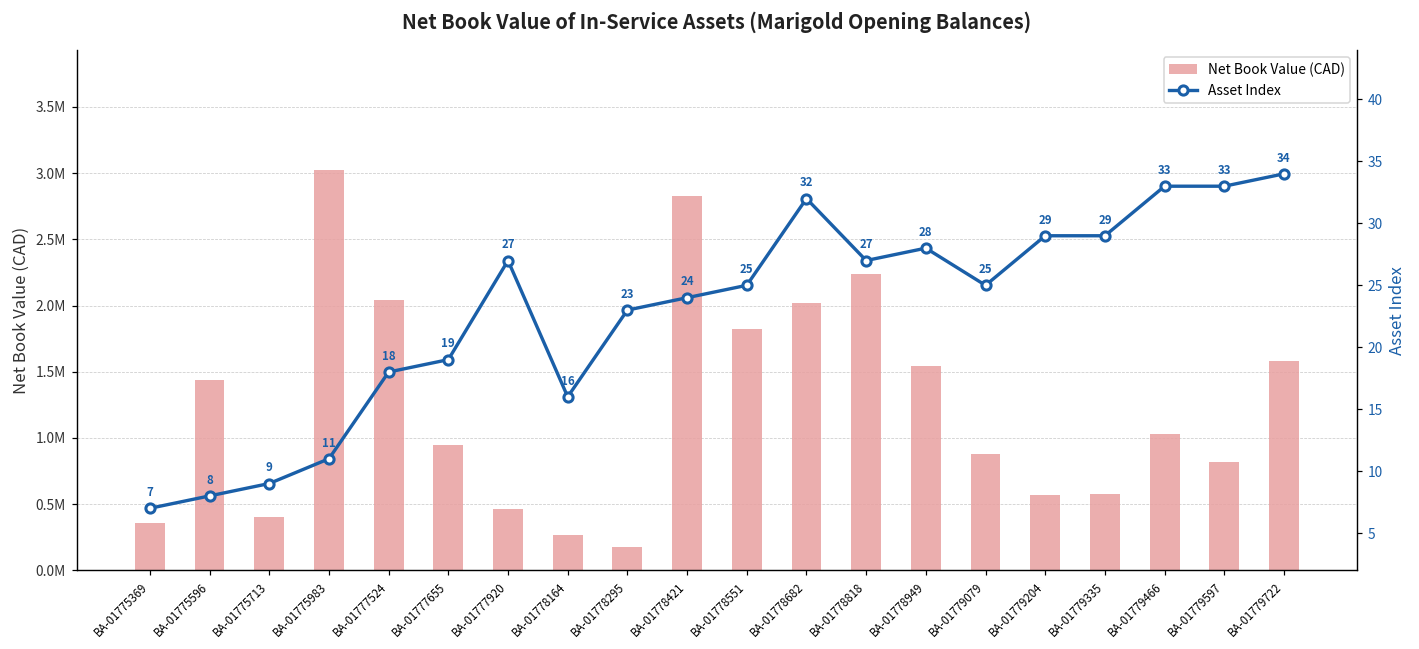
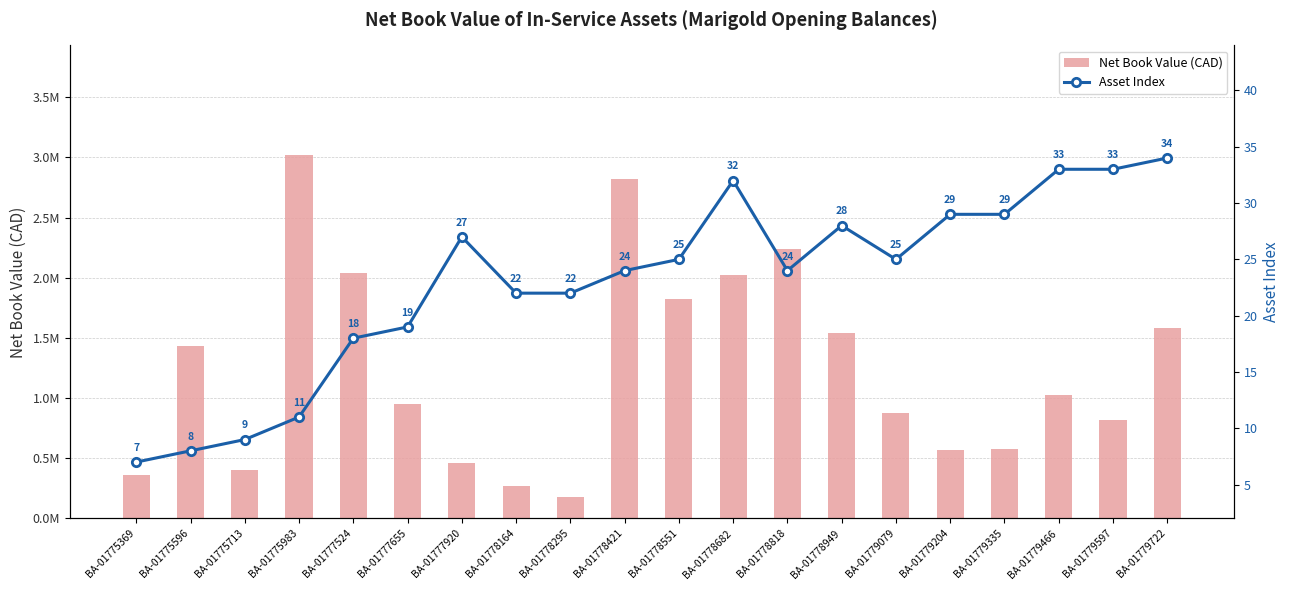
Asset Index, BA-01778164: 16 -> 22
Asset Index, BA-01778295: 23 -> 22
Asset Index, BA-01778818: 27 -> 24
